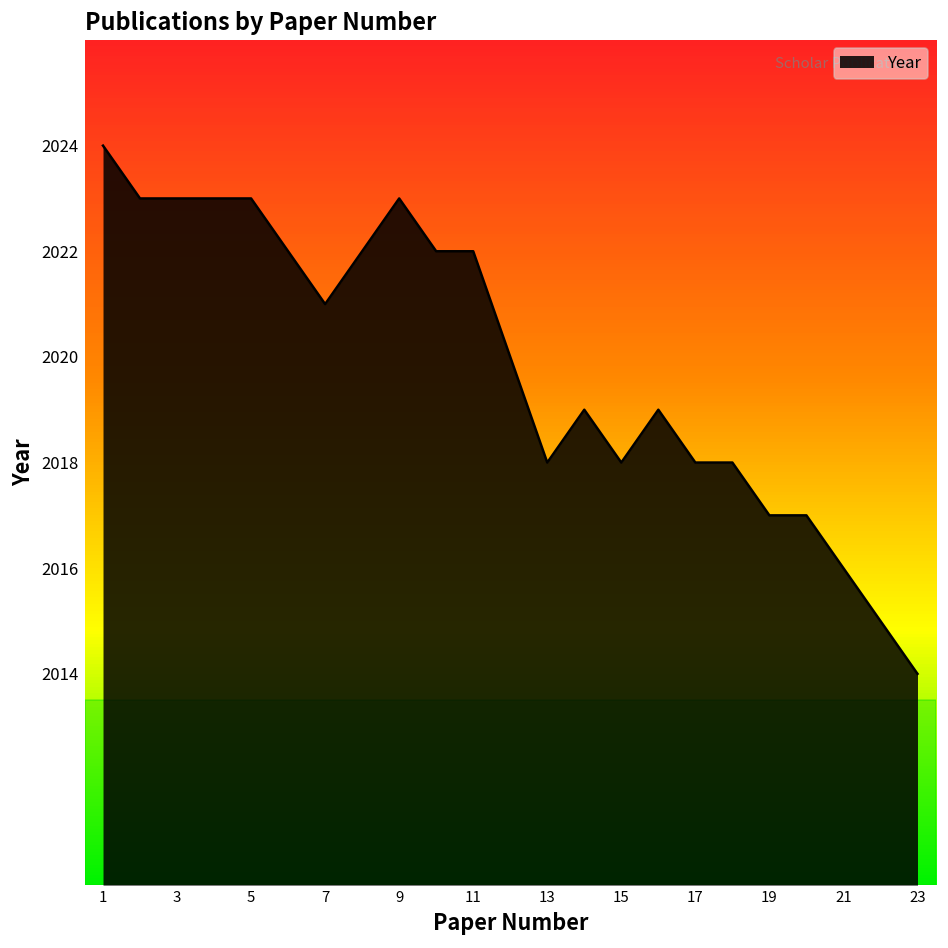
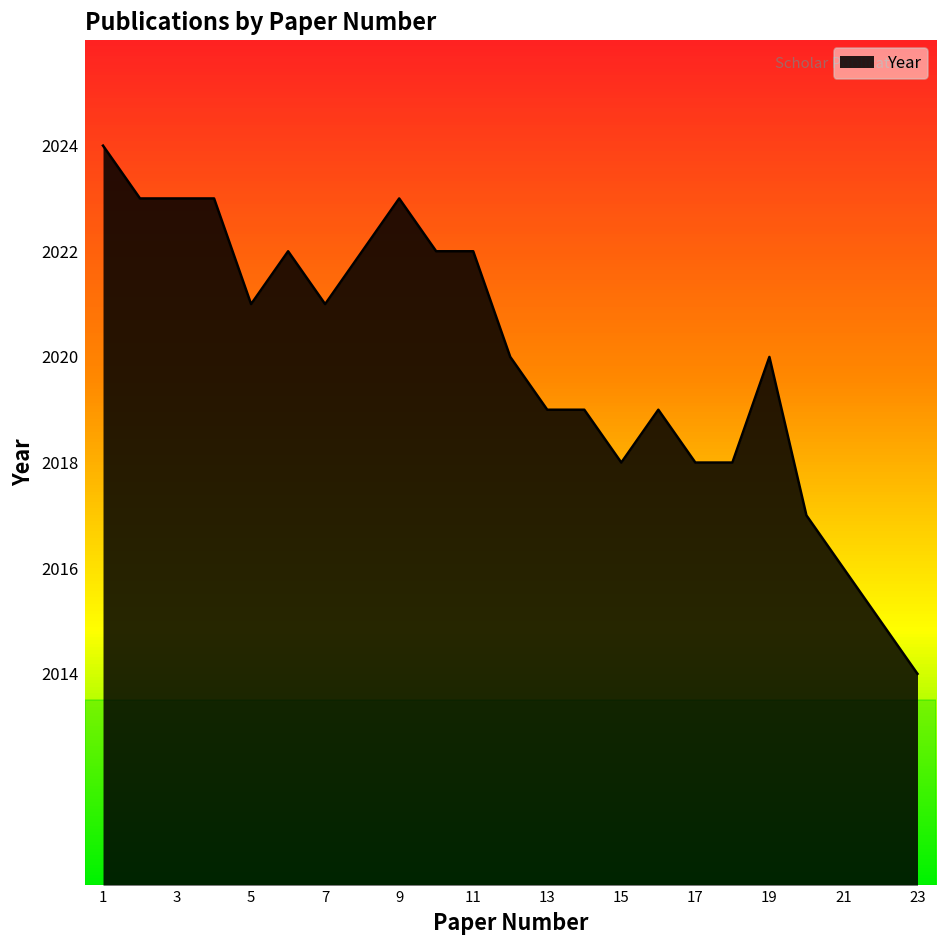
5: 2023 -> 2021
13: 2018 -> 2019
19: 2017 -> 2020
